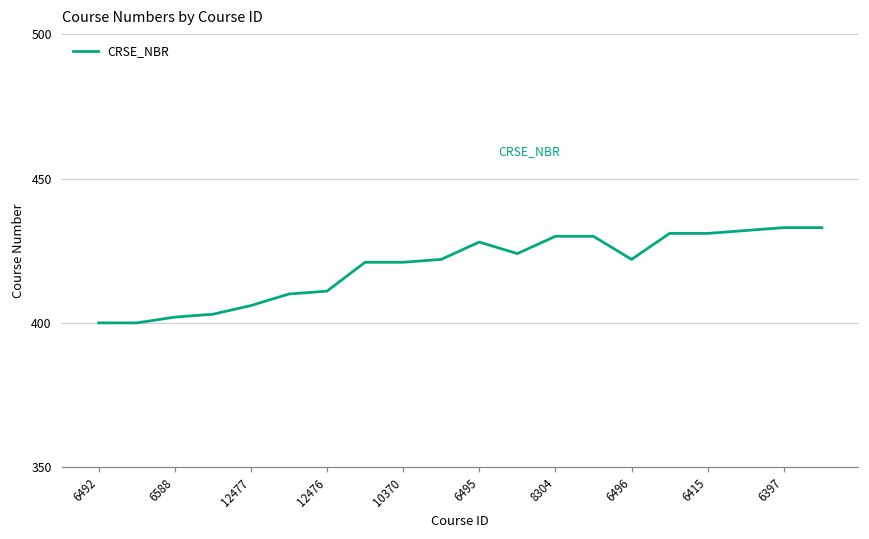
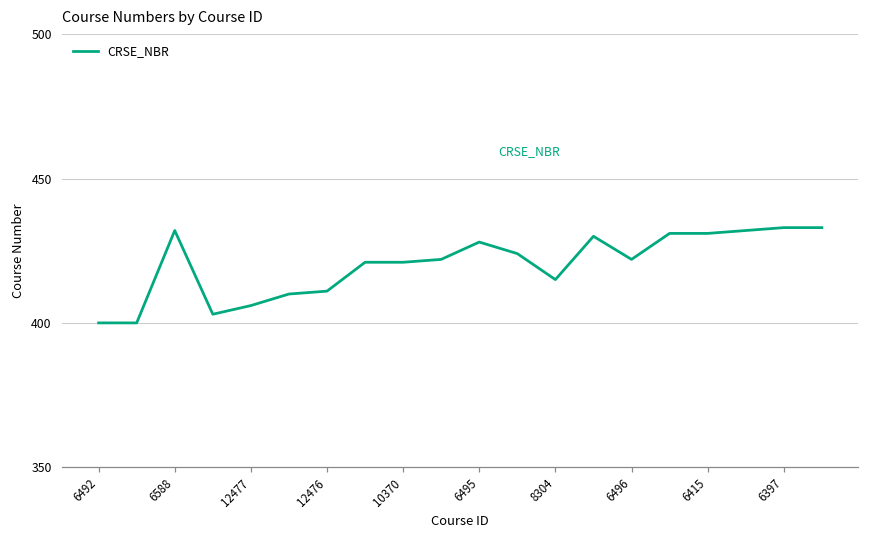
6588: 402 -> 432
8304: 430 -> 415
